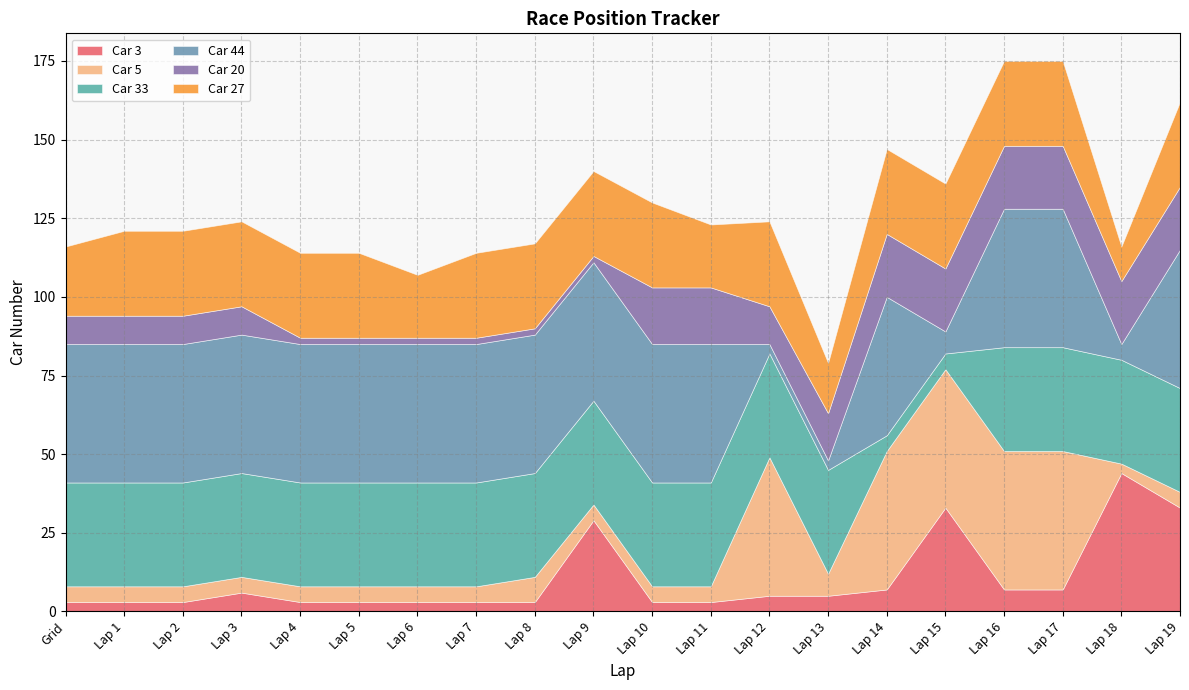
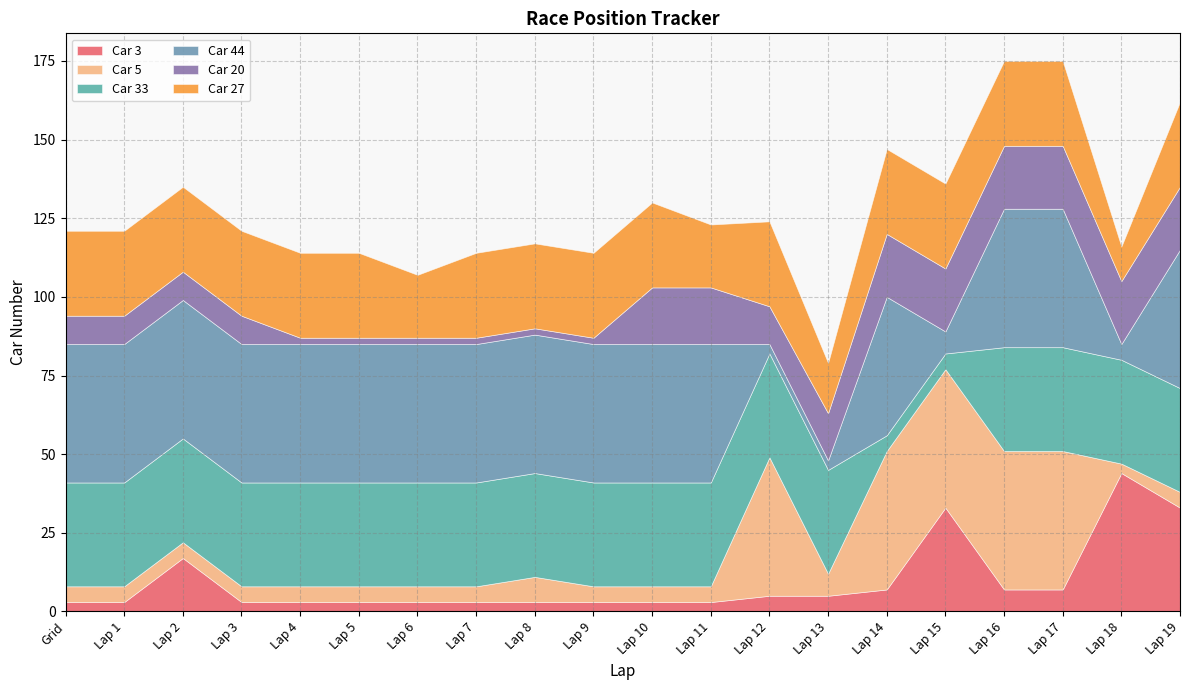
Car 27, Grid: 22 -> 27
Car 3, Lap 2: 3 -> 17
Car 3, Lap 3: 6 -> 3
Car 3, Lap 9: 29 -> 3
